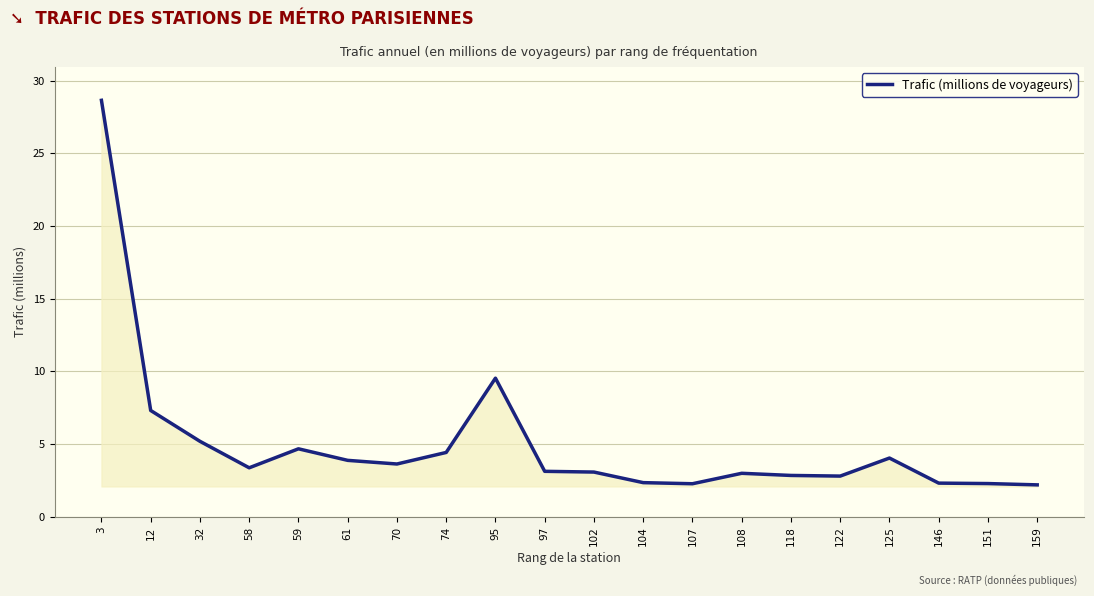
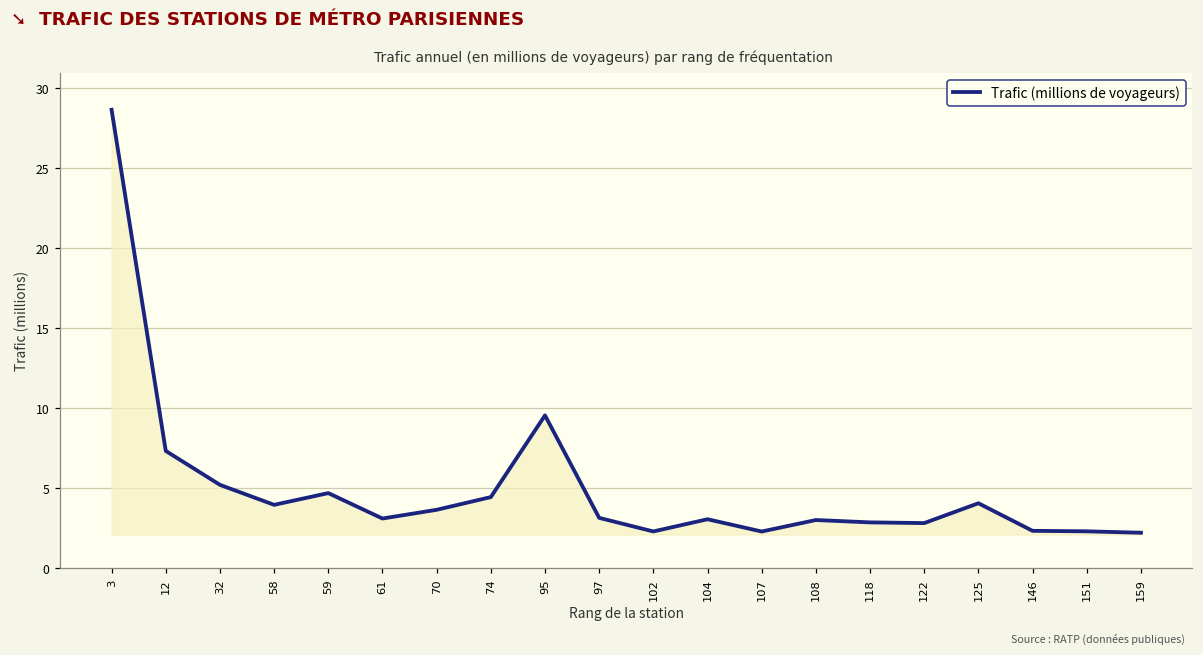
58: 3.4 -> 3.9
61: 3.9 -> 3.1
102: 3.1 -> 2.3
104: 2.4 -> 3.0
